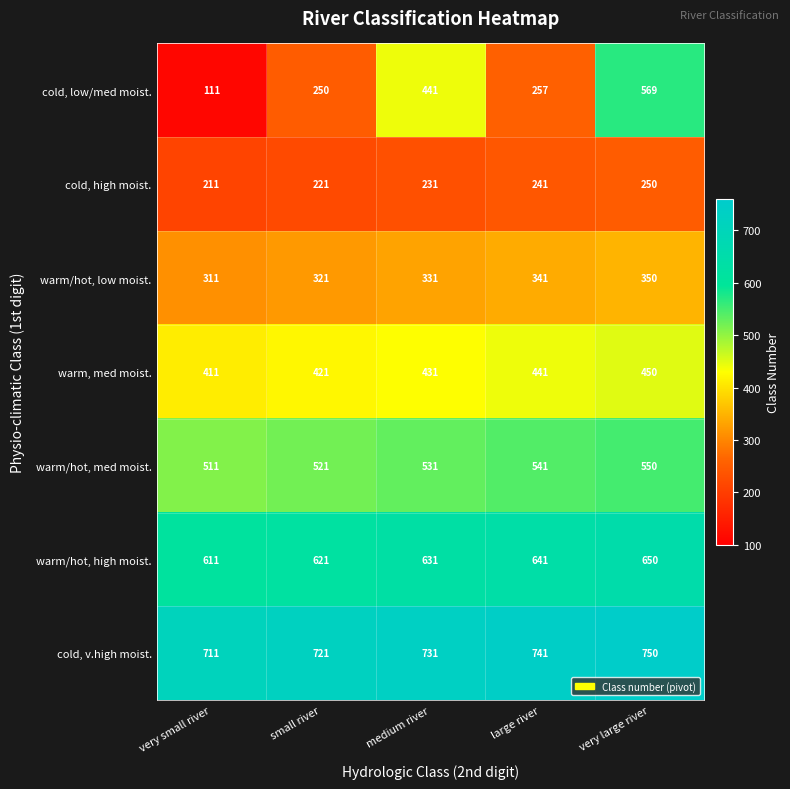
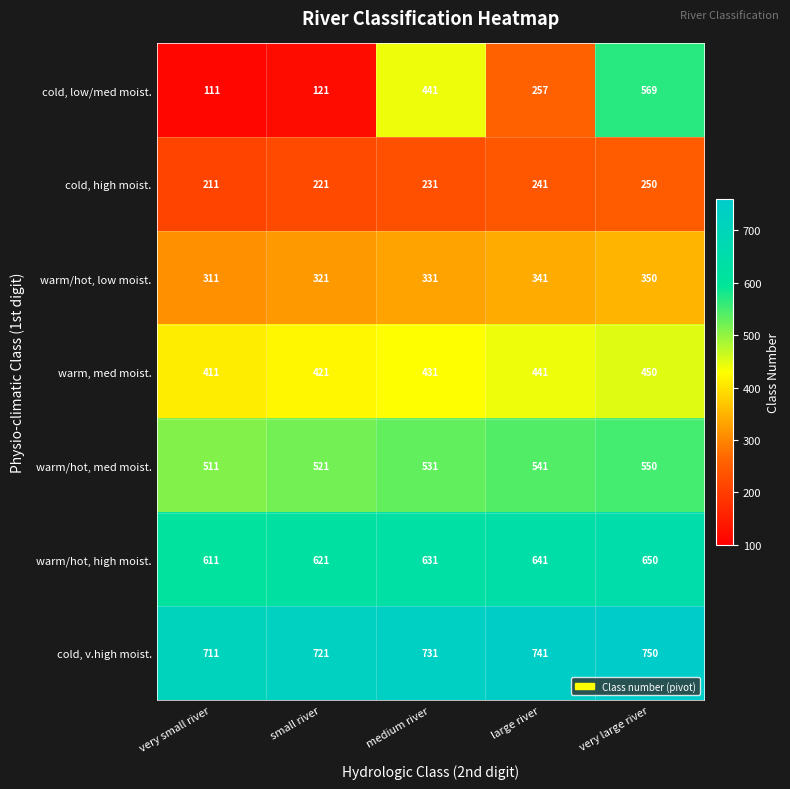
cold, low/med moist., small river: 250 -> 121
